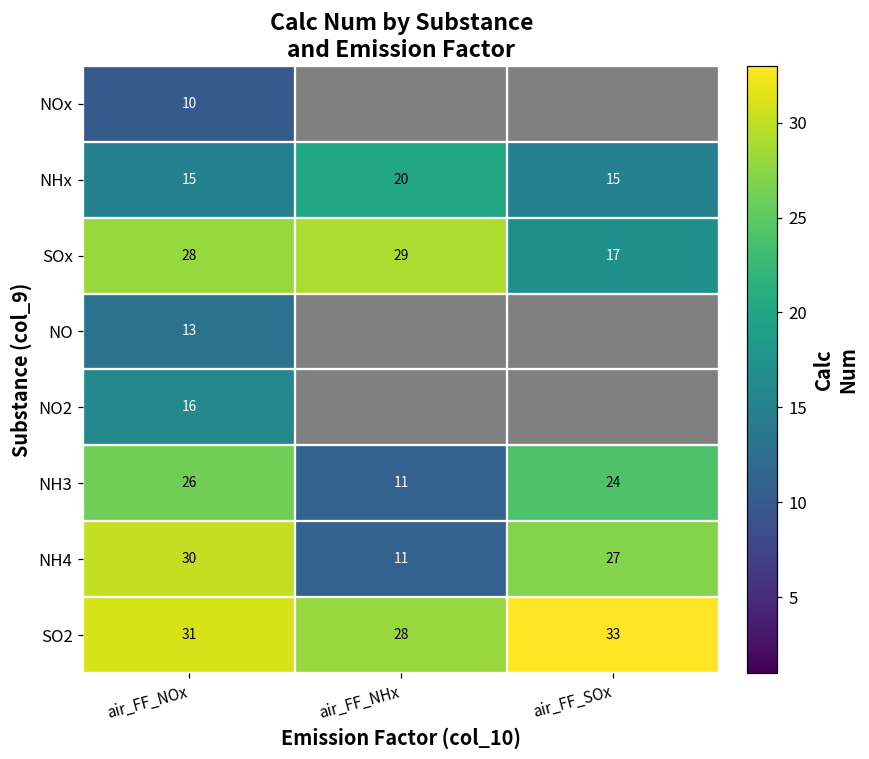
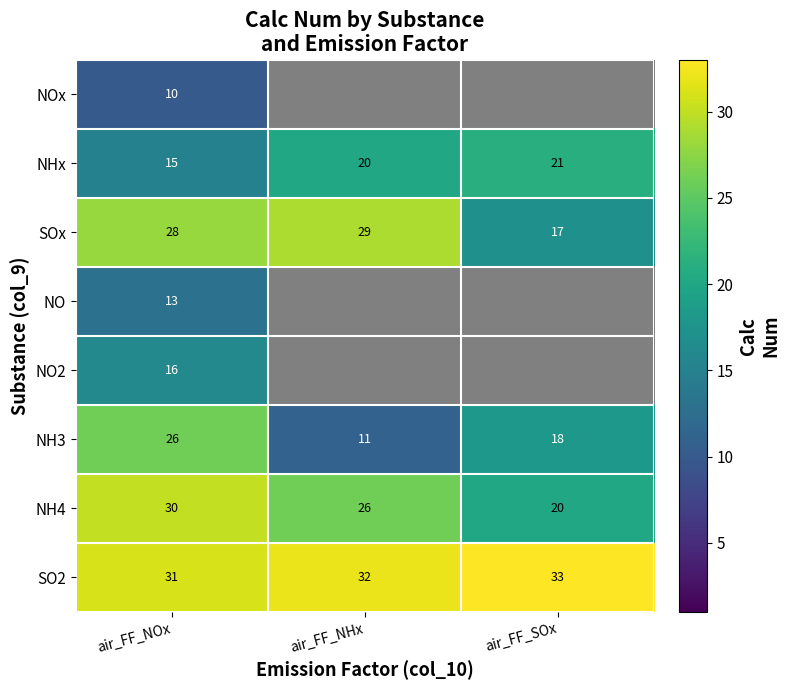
NHx, air_FF_SOx: 15 -> 21
NH3, air_FF_SOx: 24 -> 18
NH4, air_FF_NHx: 11 -> 26
NH4, air_FF_SOx: 27 -> 20
SO2, air_FF_NHx: 28 -> 32
